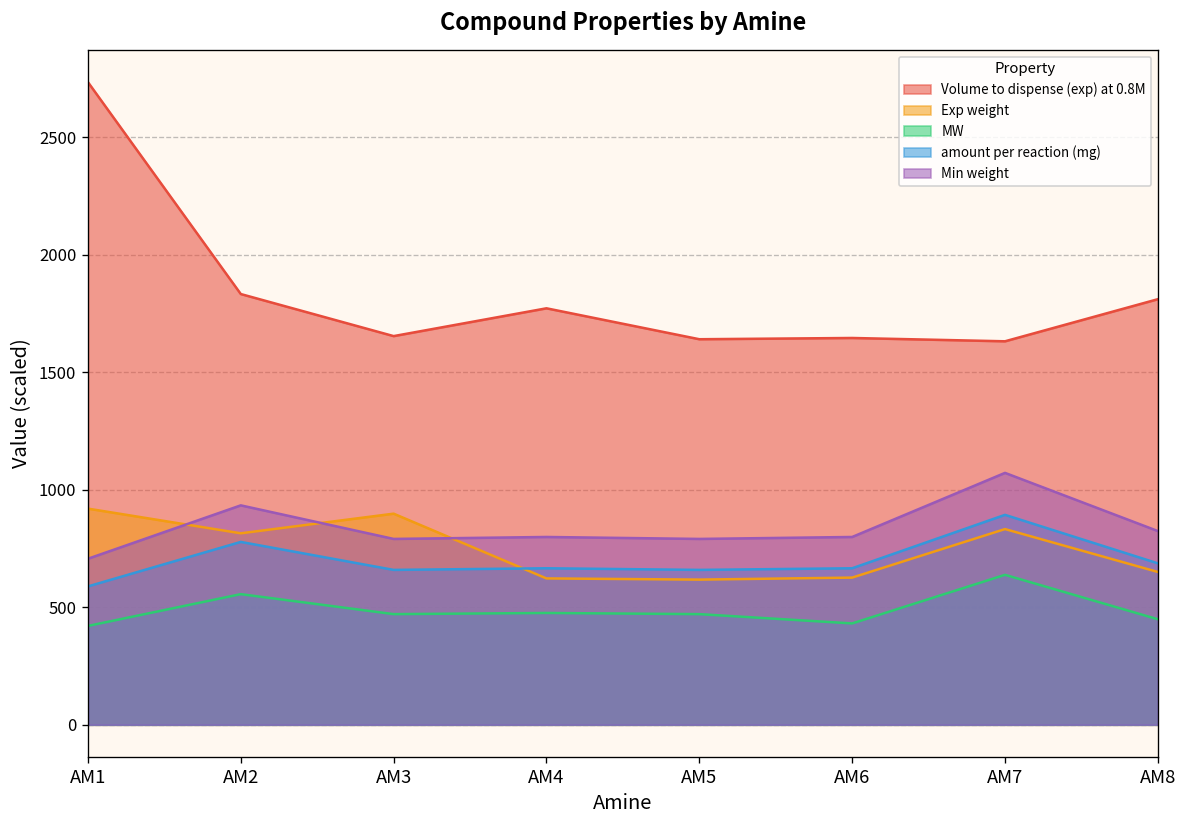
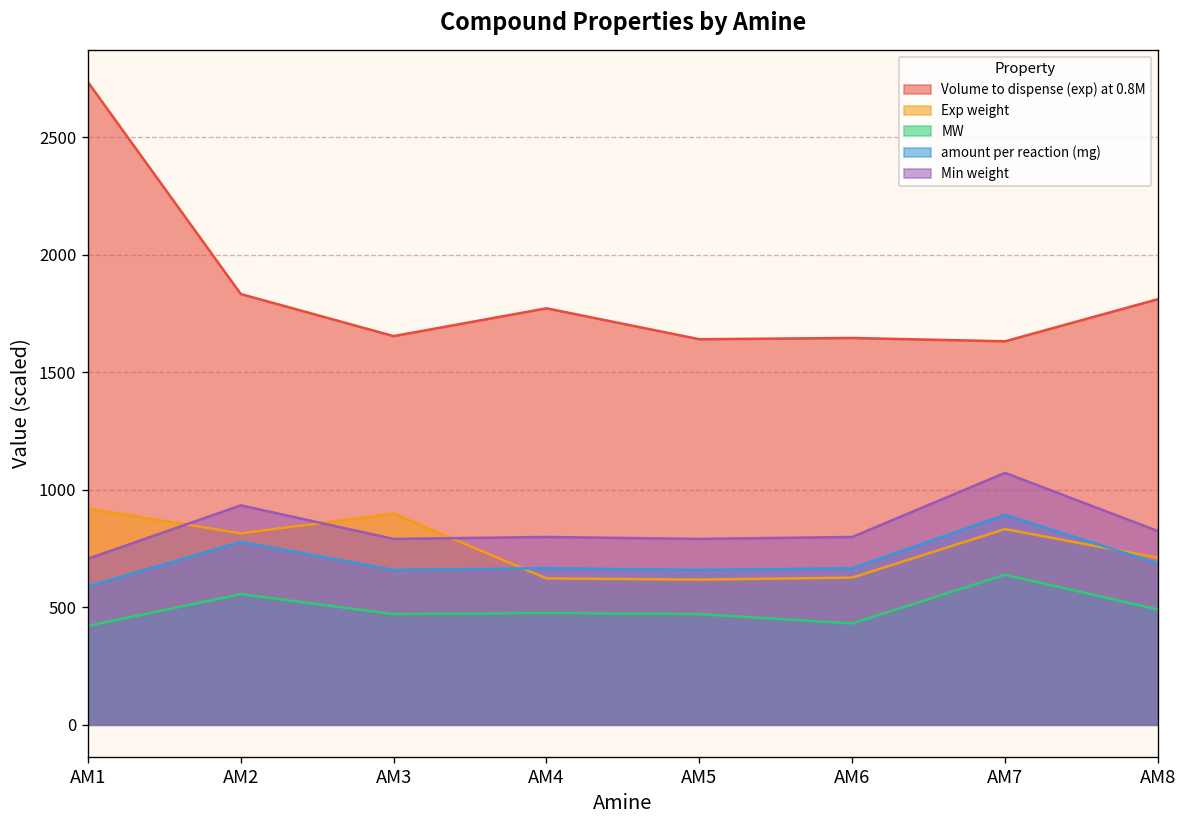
Exp weight, AM8: 650 -> 710
MW, AM8: 450 -> 490
